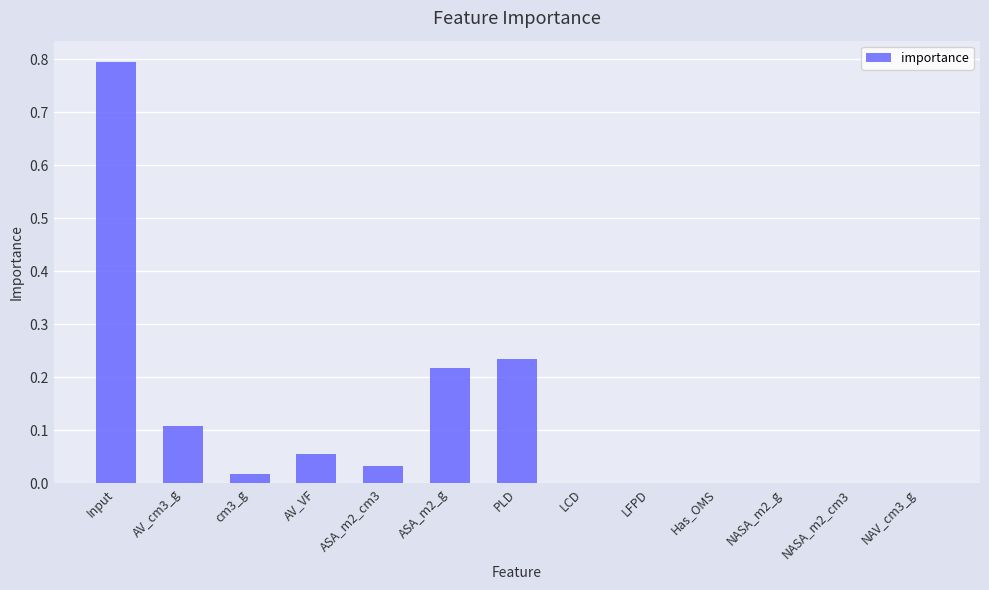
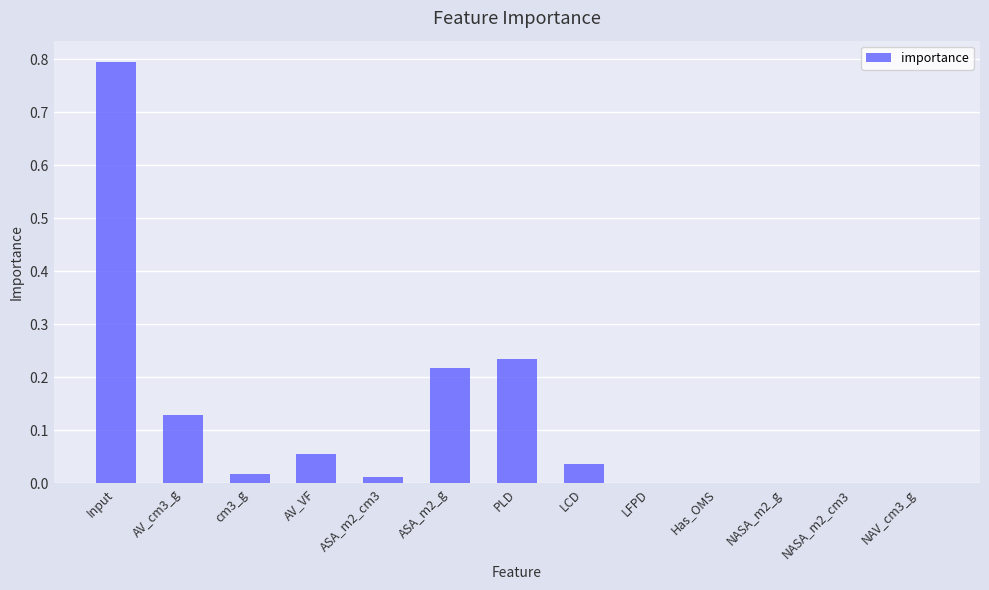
AV_cm3_g: 0.11 -> 0.13
ASA_m2_cm3: 0.03 -> 0.01
LCD: 0.00 -> 0.04
